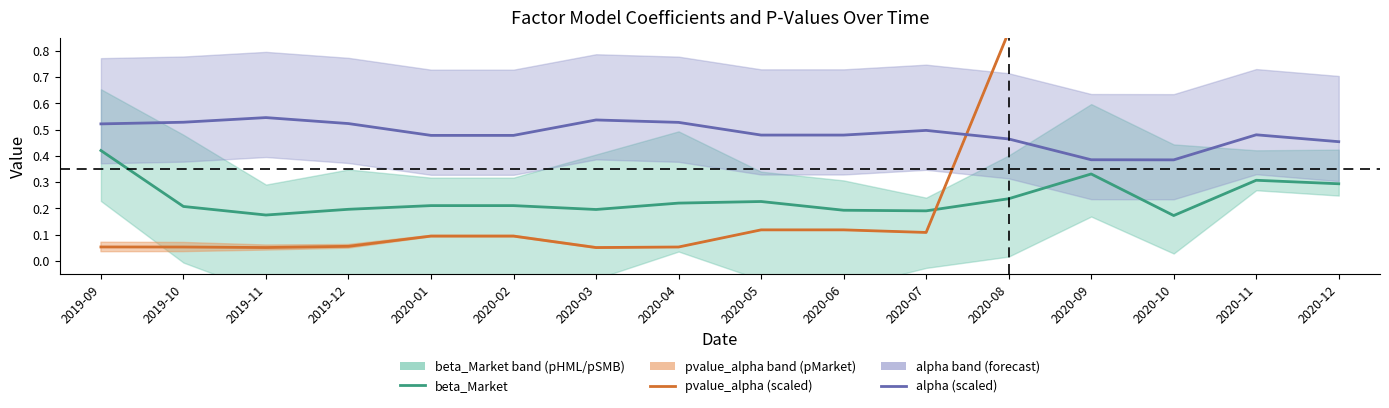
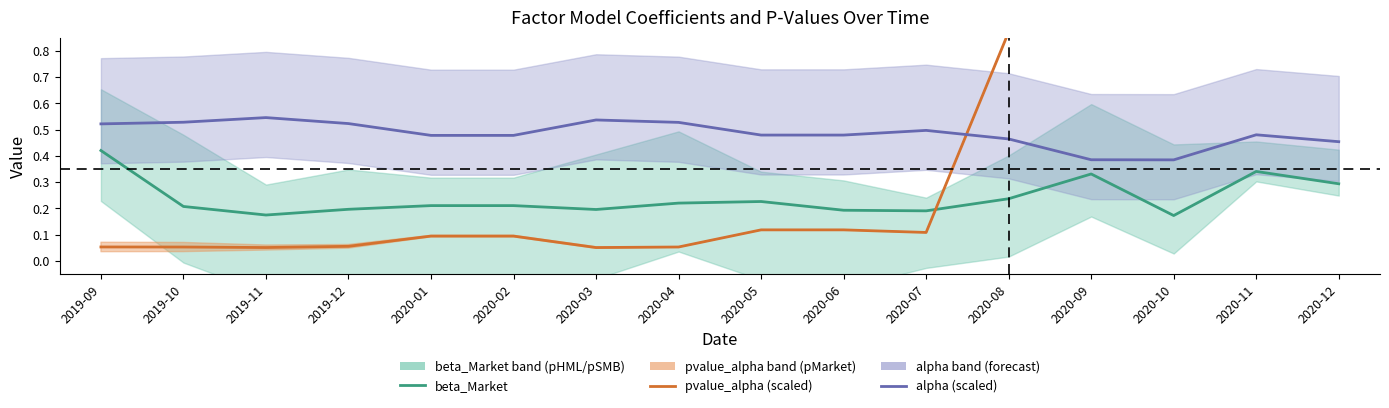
beta_Market, 2020-11: 0.31 -> 0.34
